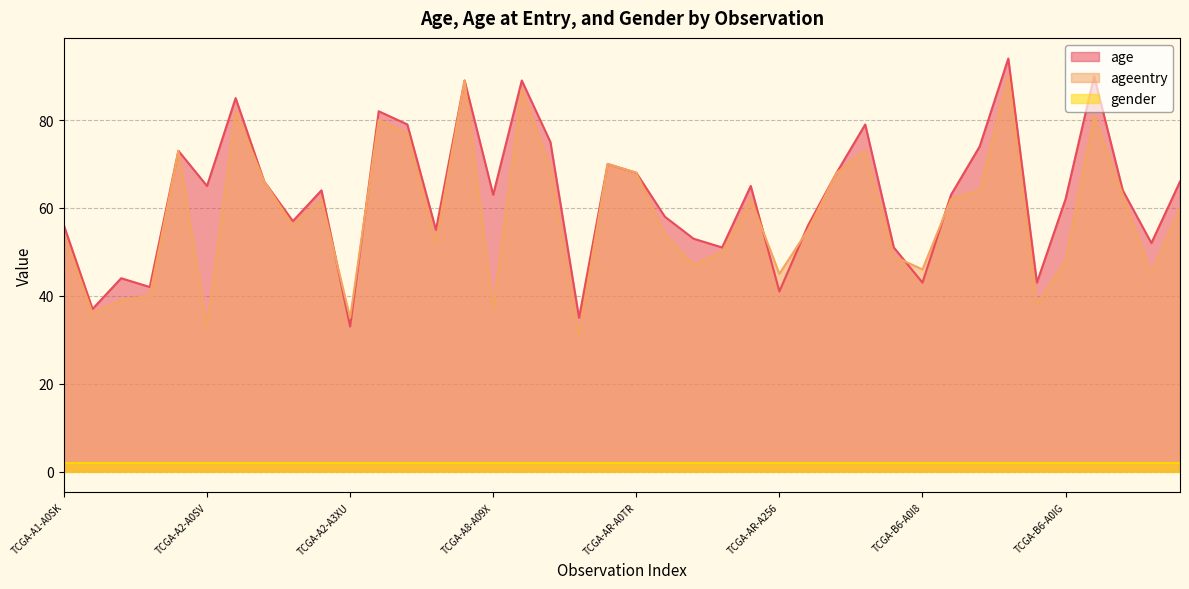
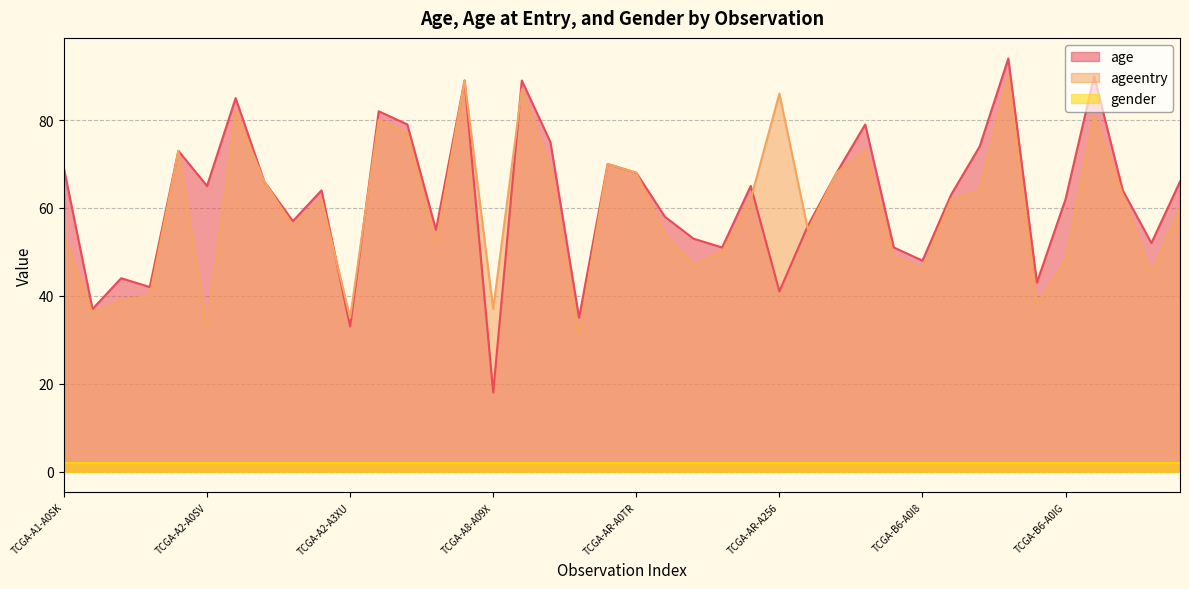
age, TCGA-A1-A0SK: 56 -> 69
age, TCGA-A8-A09X: 63 -> 18
ageentry, TCGA-AR-A256: 45 -> 86
age, TCGA-B6-A0I8: 43 -> 48
